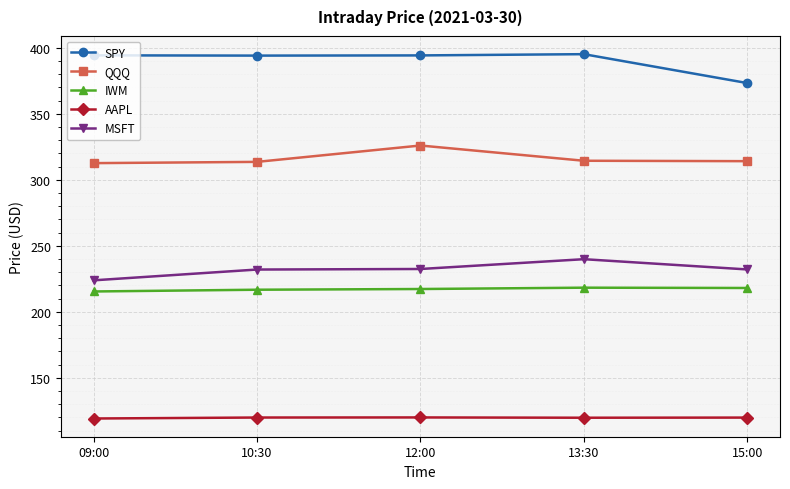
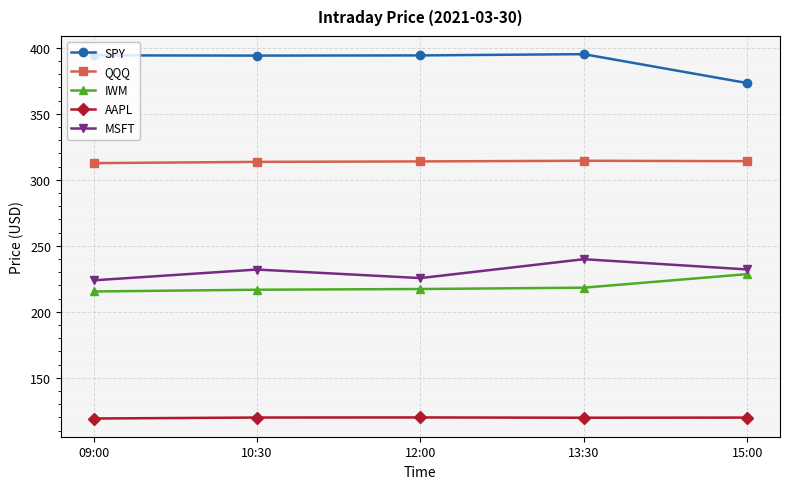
QQQ, 12:00: 326 -> 314
MSFT, 12:00: 232 -> 226
IWM, 15:00: 218 -> 229
